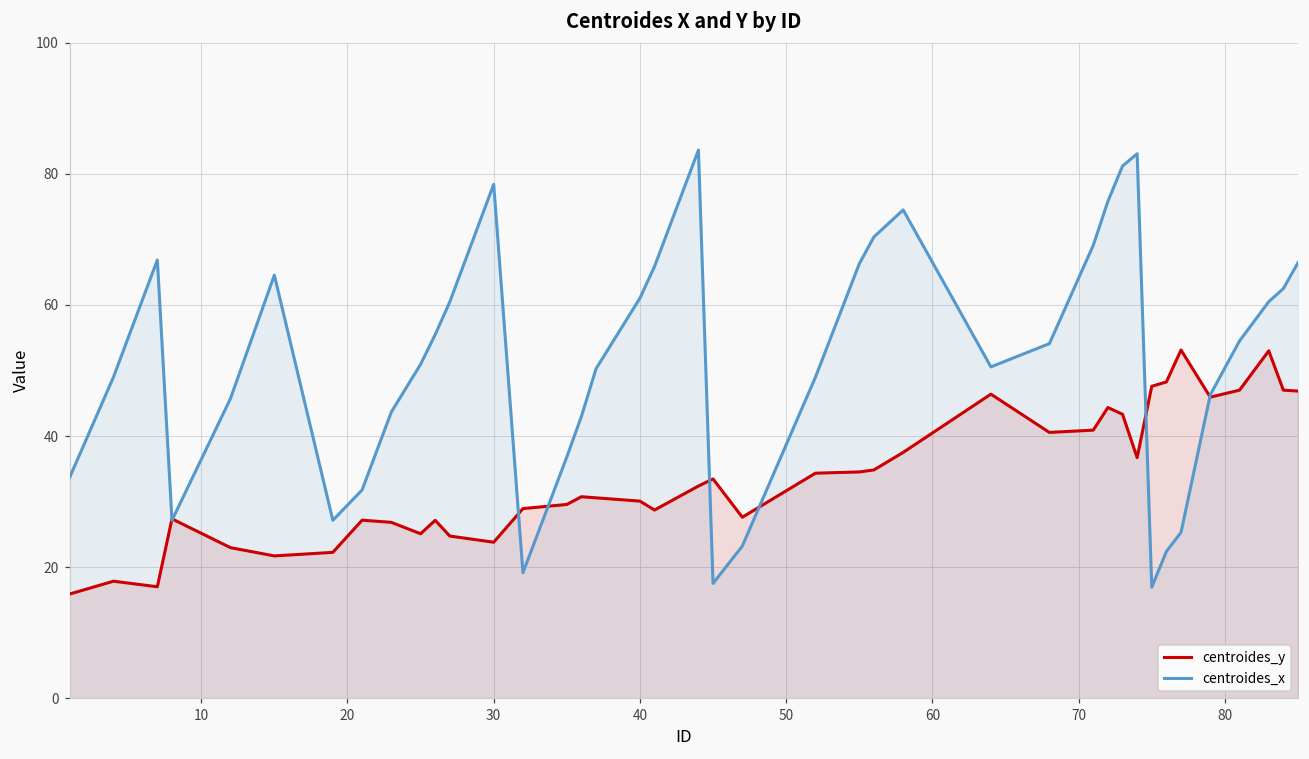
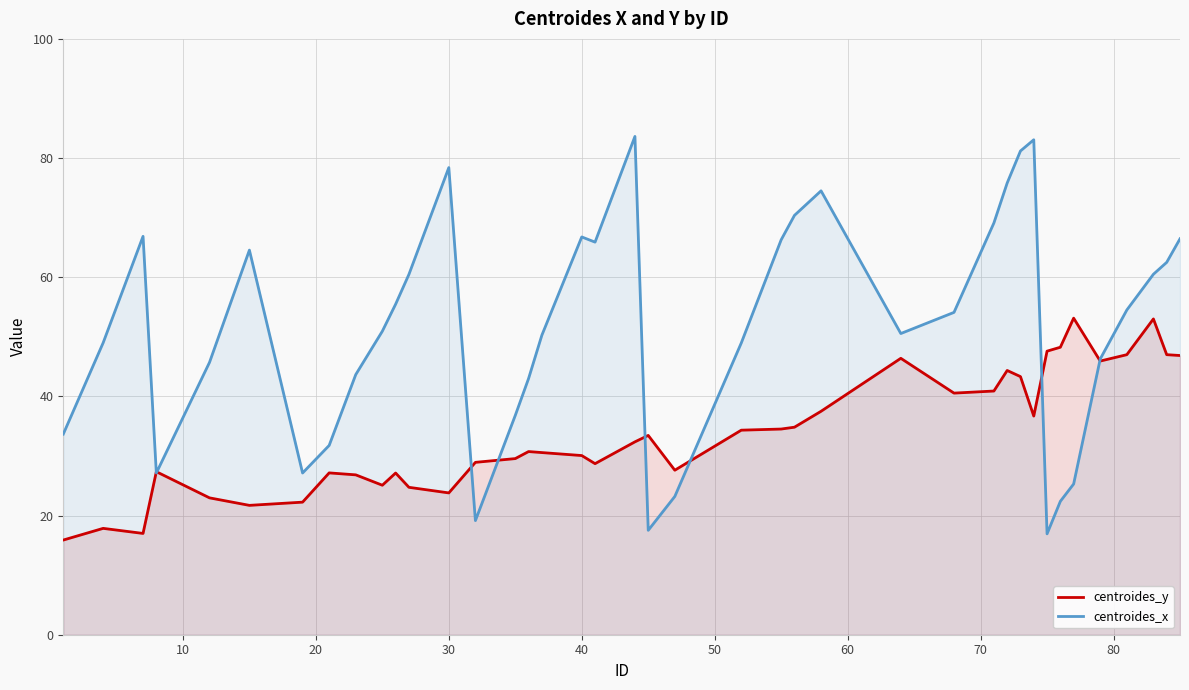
centroides_x, 40: 61 -> 67
